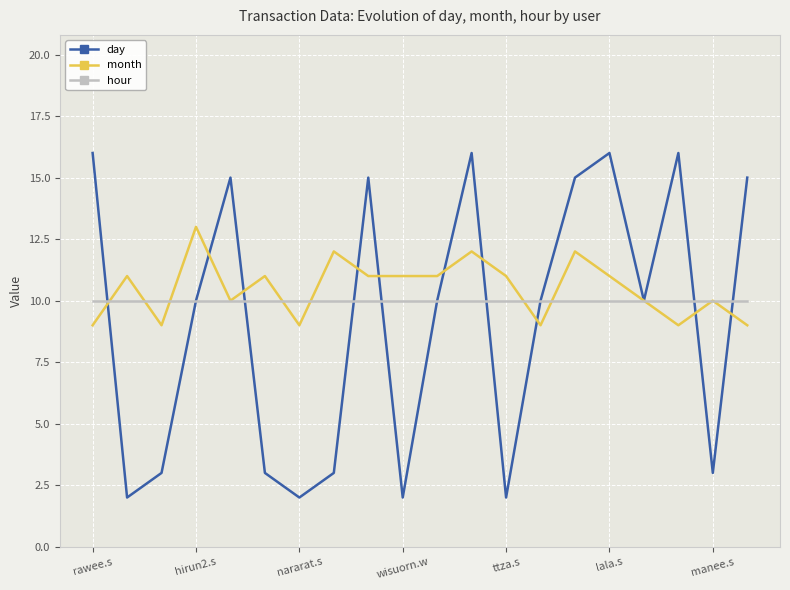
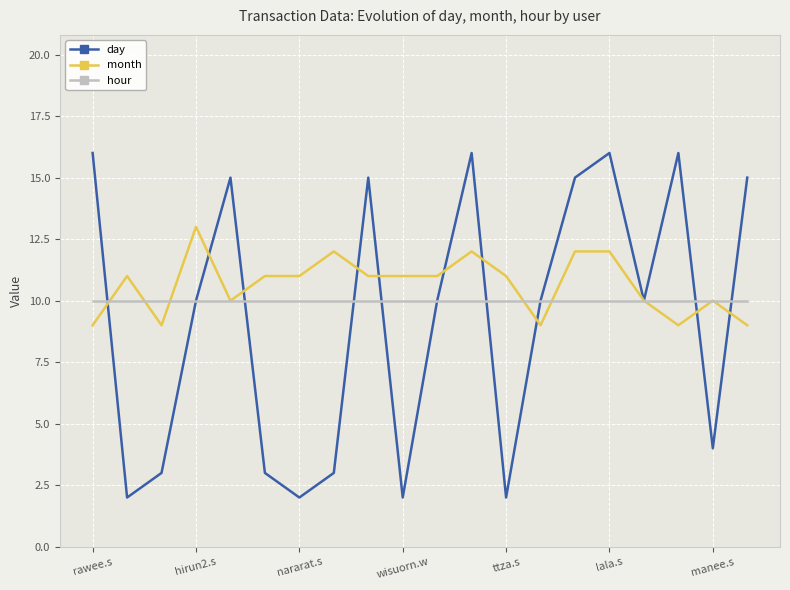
month, nararat.s: 9 -> 11
month, lala.s: 11 -> 12
day, manee.s: 3 -> 4
